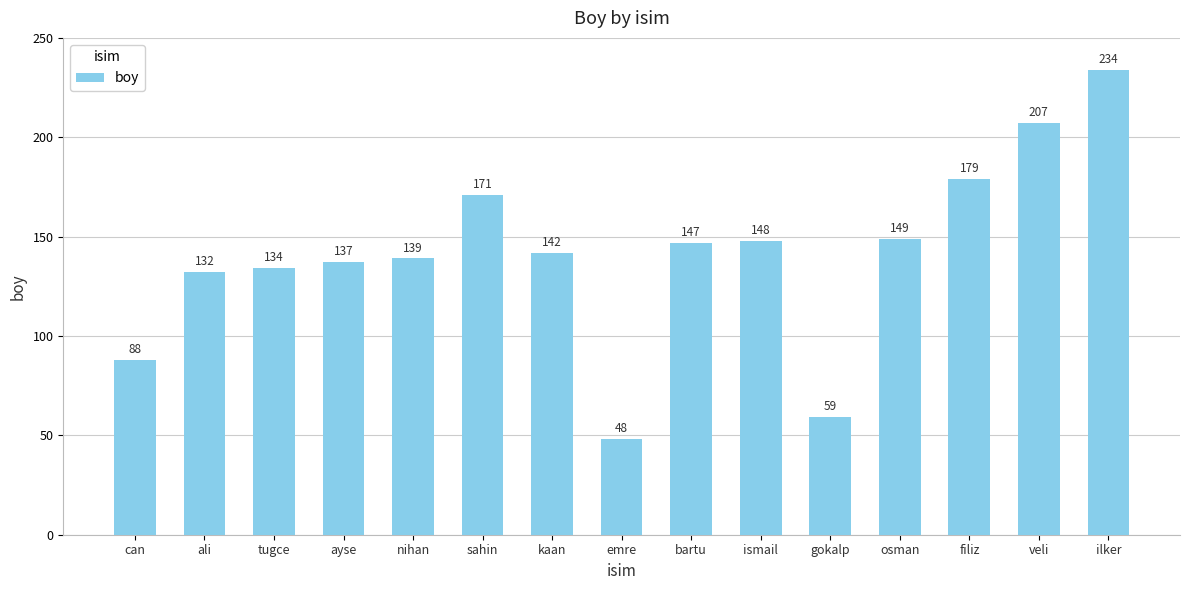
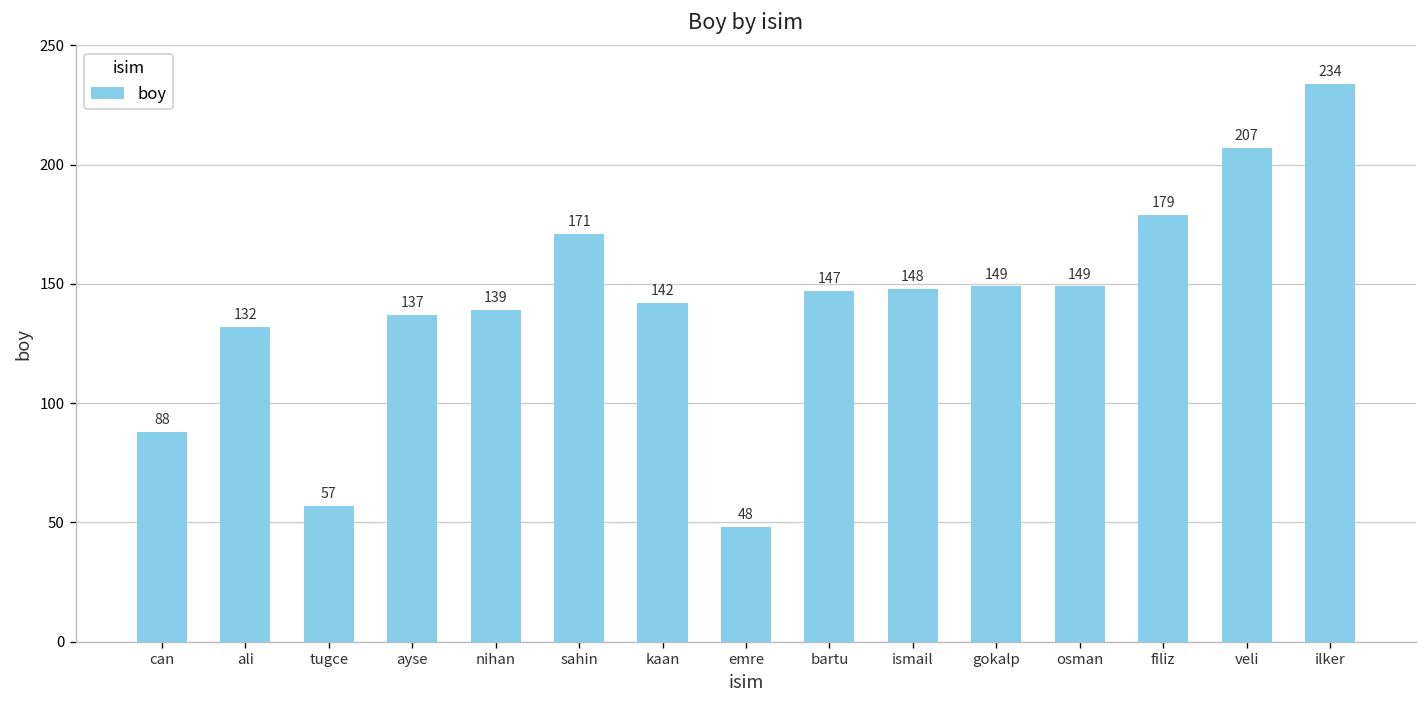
tugce: 134 -> 57
gokalp: 59 -> 149
